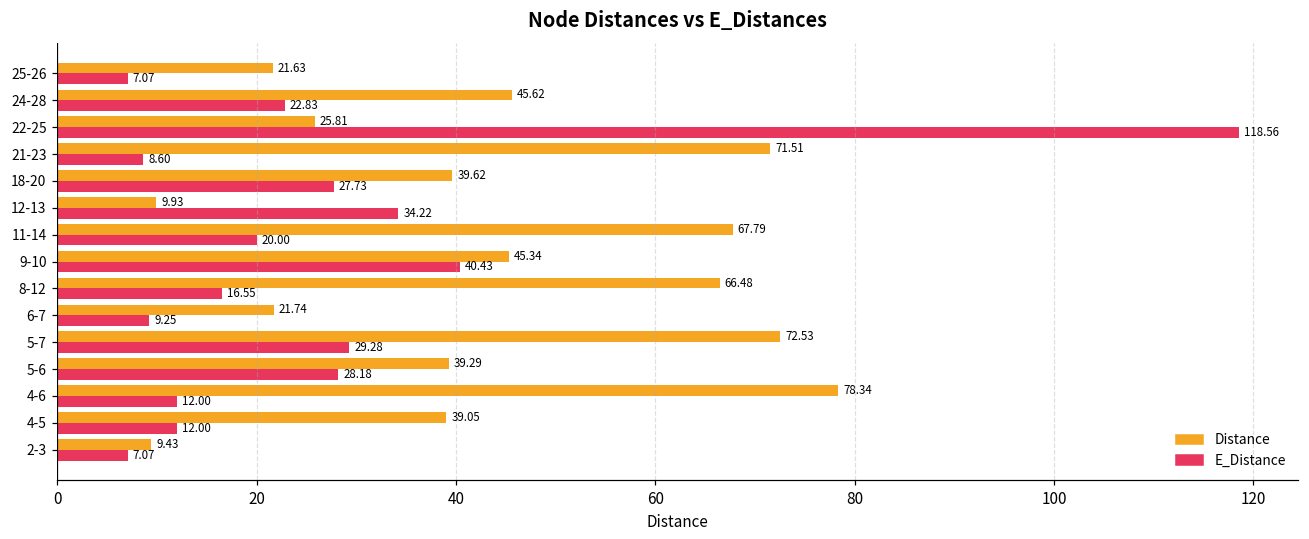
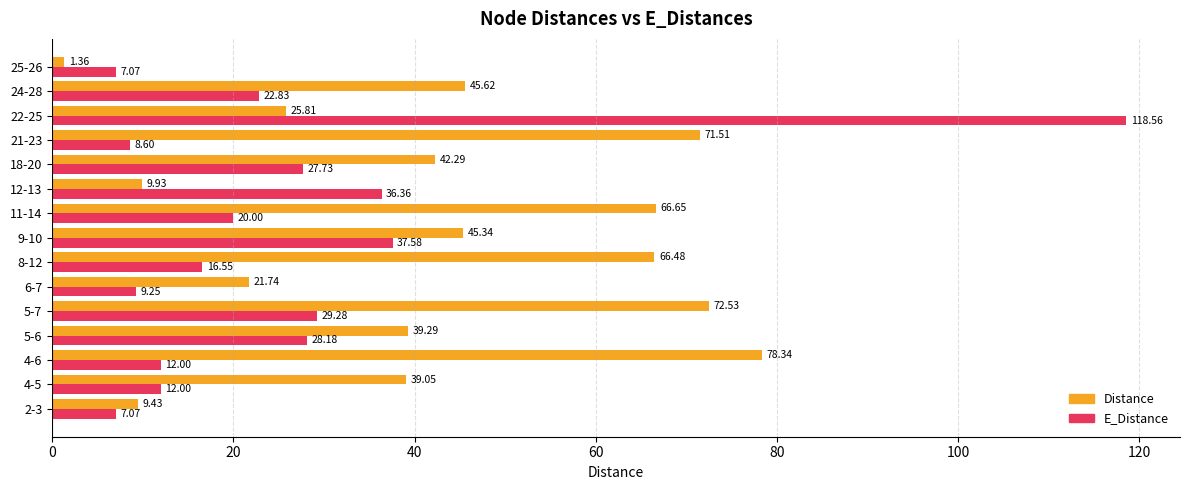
Distance, 25-26: 21.63 -> 1.36
Distance, 18-20: 39.62 -> 42.29
E_Distance, 12-13: 34.22 -> 36.36
Distance, 11-14: 67.79 -> 66.65
E_Distance, 9-10: 40.43 -> 37.58
